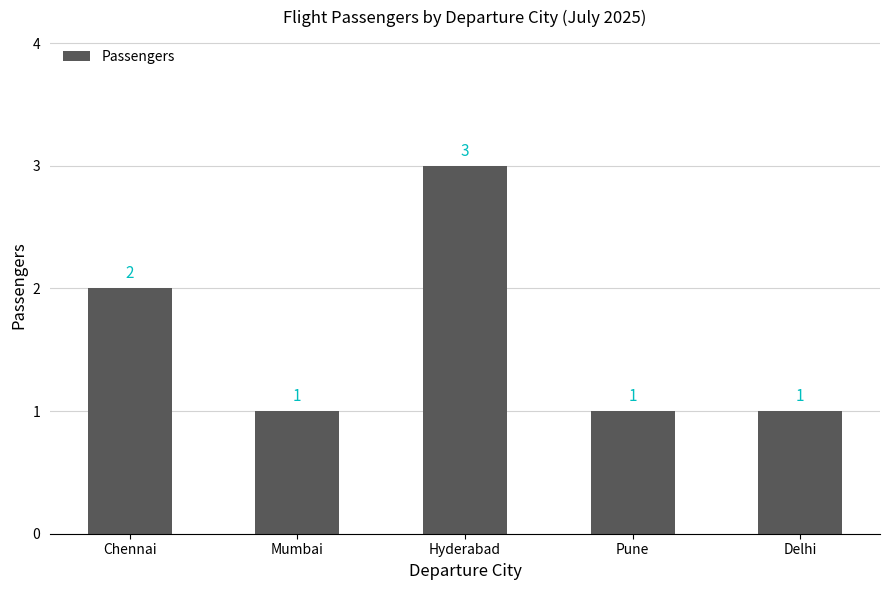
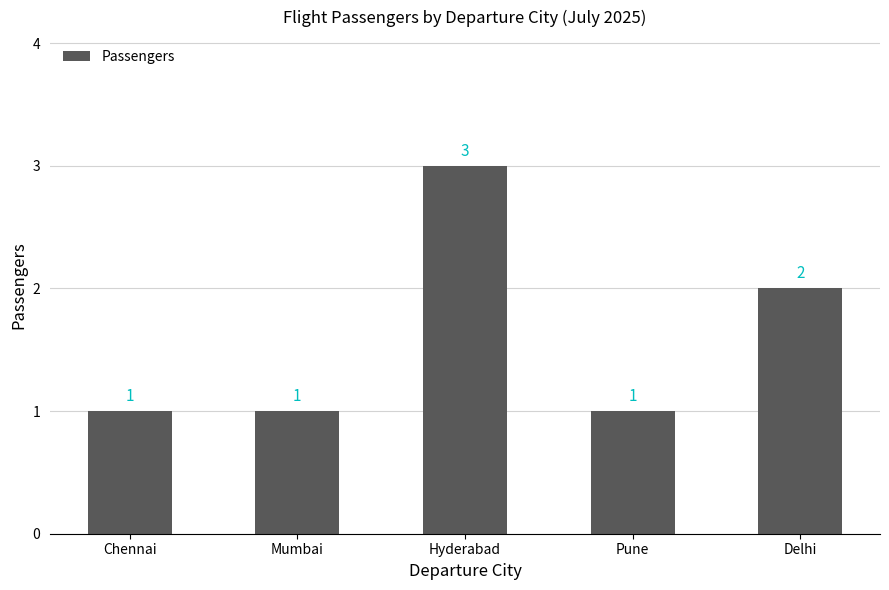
Chennai: 2 -> 1
Delhi: 1 -> 2
